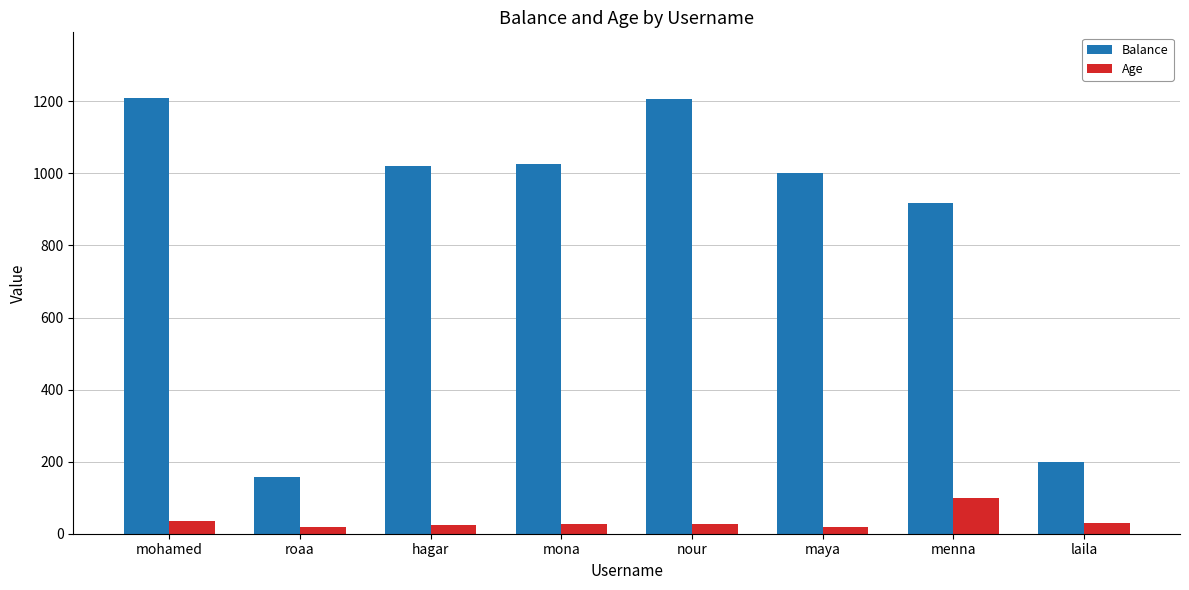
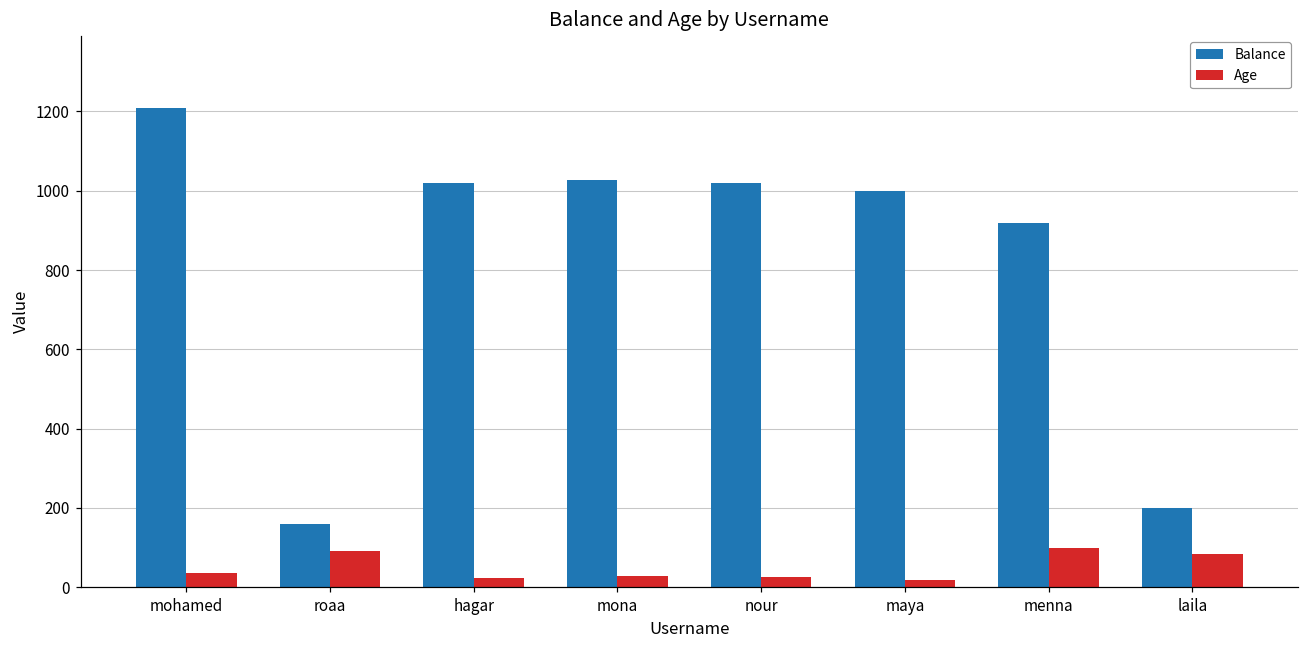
Age, roaa: 20 -> 90
Balance, nour: 1210 -> 1020
Age, laila: 30 -> 80
